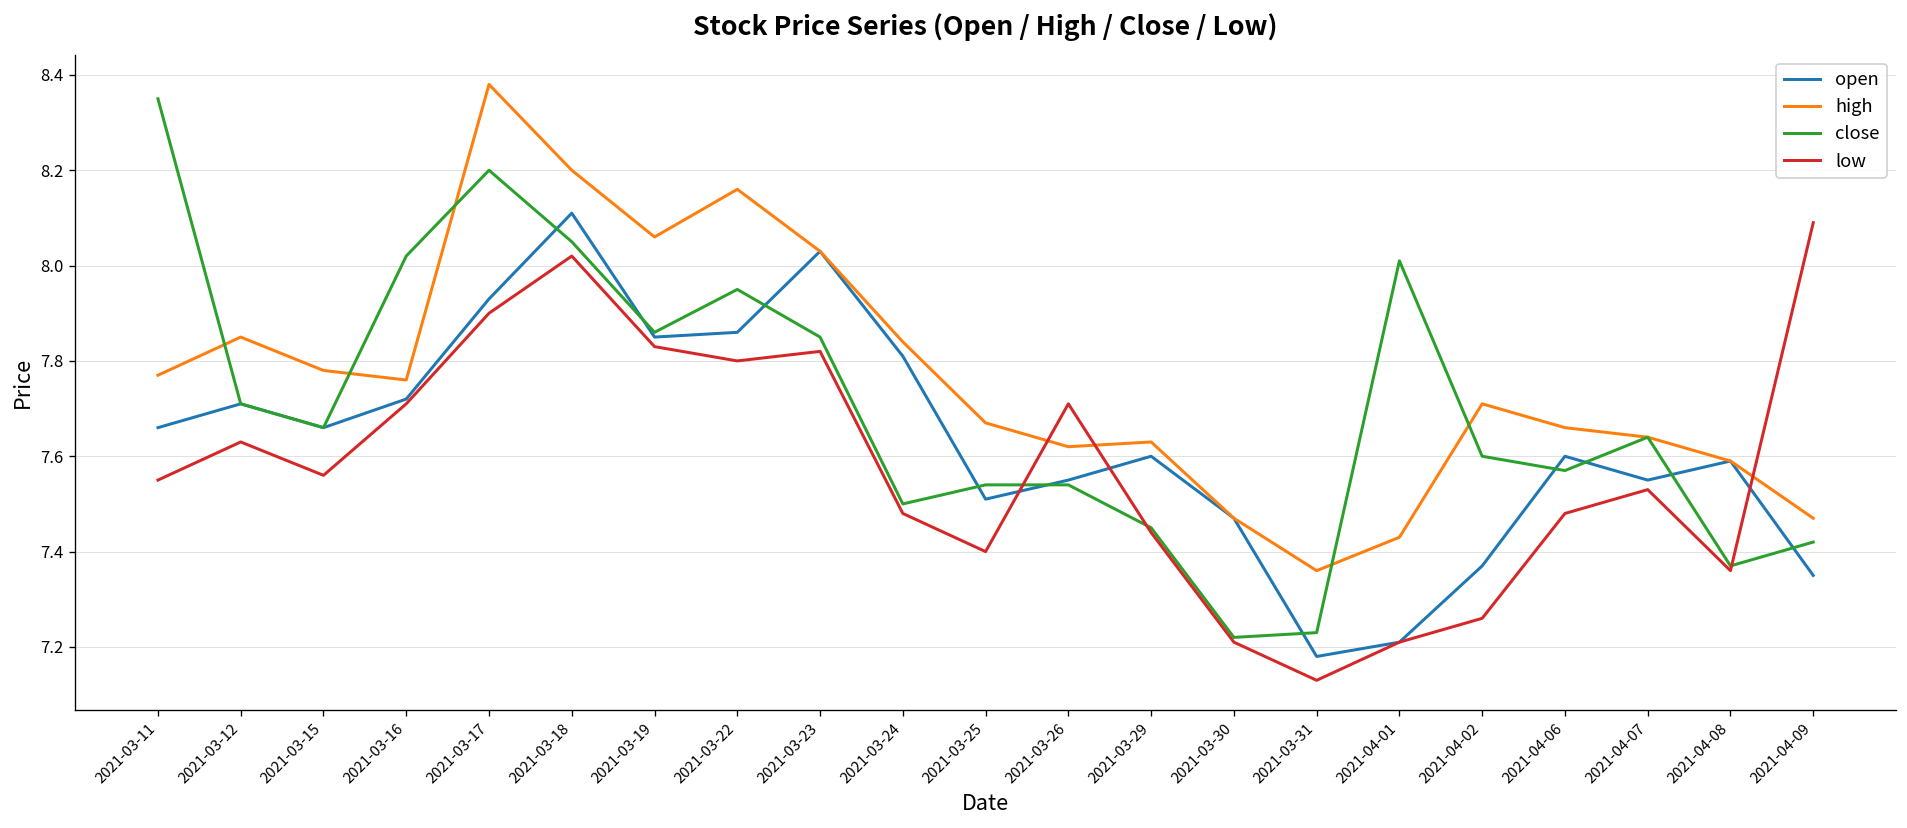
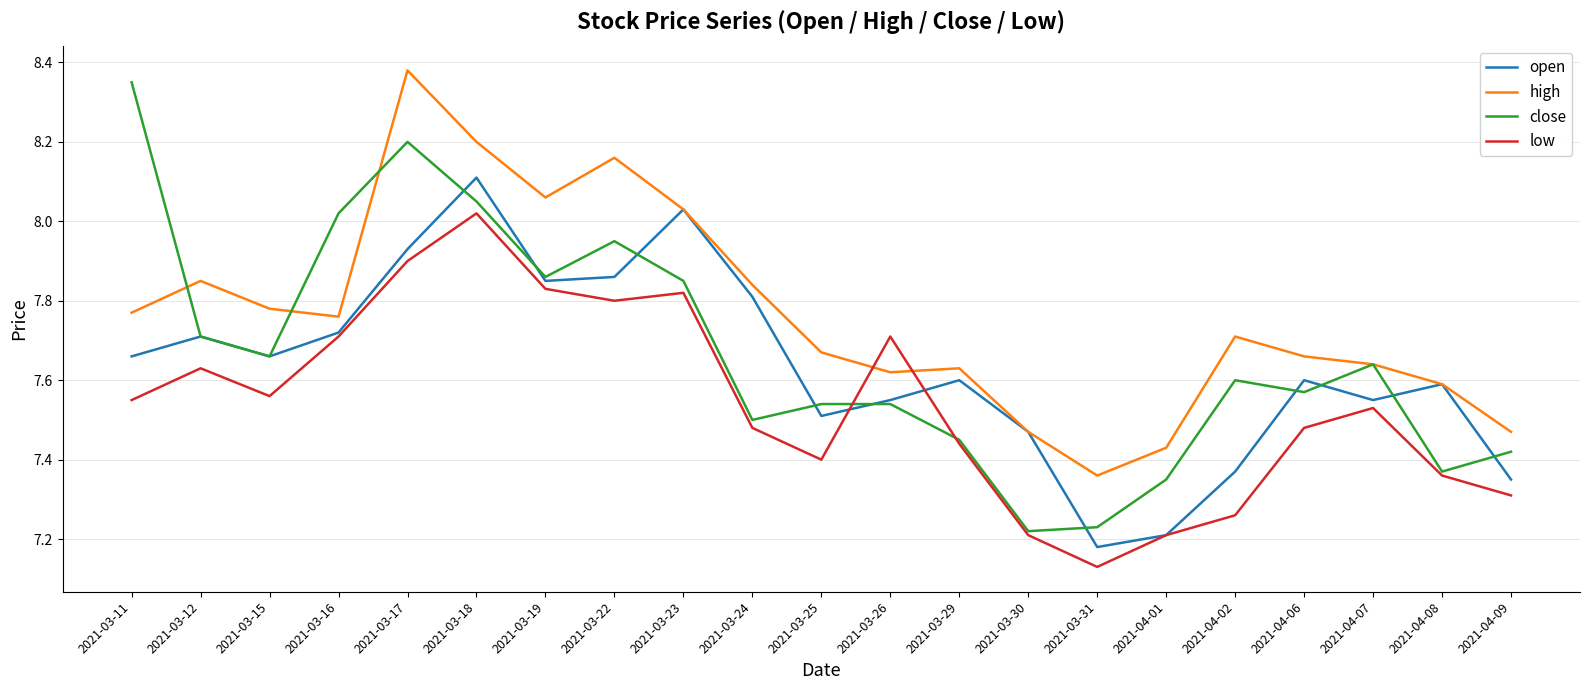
close, 2021-04-01: 8.01 -> 7.35
low, 2021-04-09: 8.09 -> 7.31
